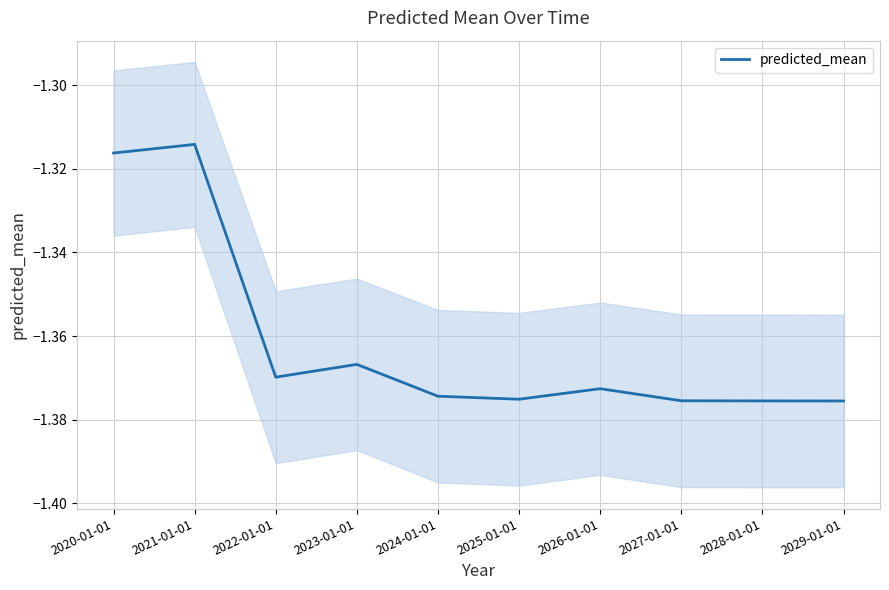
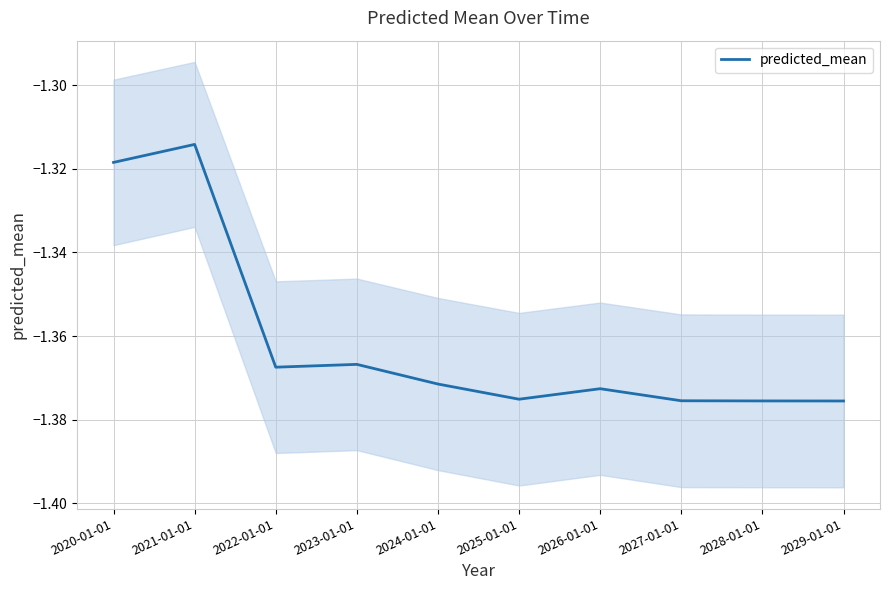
predicted_mean, 2020-01-01: -1.316 -> -1.318
predicted_mean, 2022-01-01: -1.370 -> -1.367
predicted_mean, 2024-01-01: -1.374 -> -1.371
